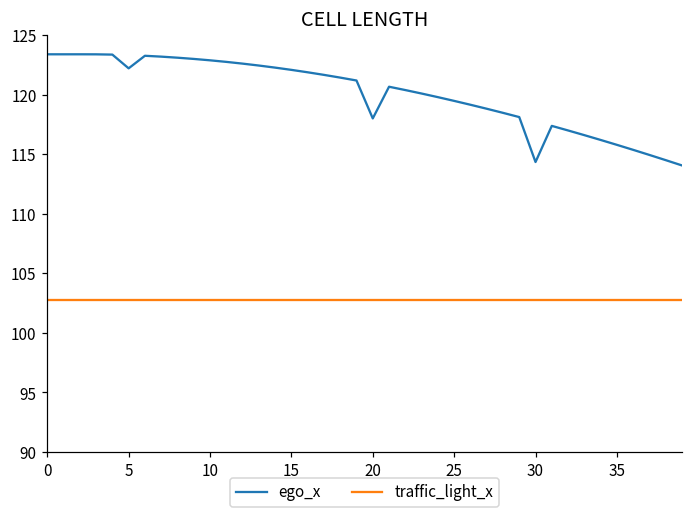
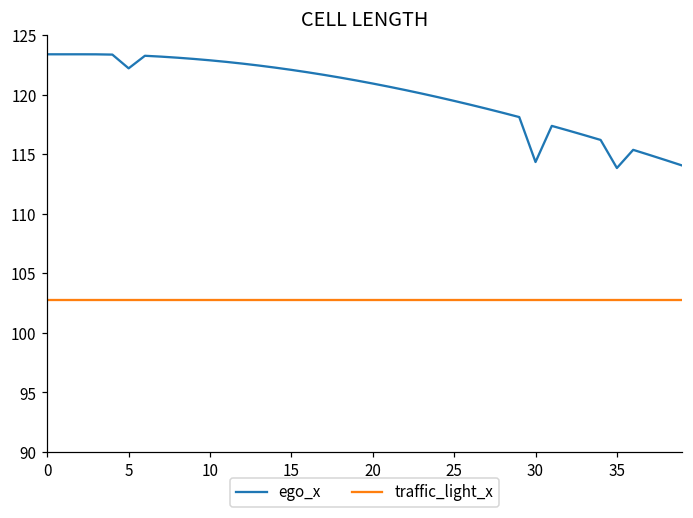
ego_x, 20: 118.0 -> 120.9
ego_x, 35: 115.8 -> 113.8
